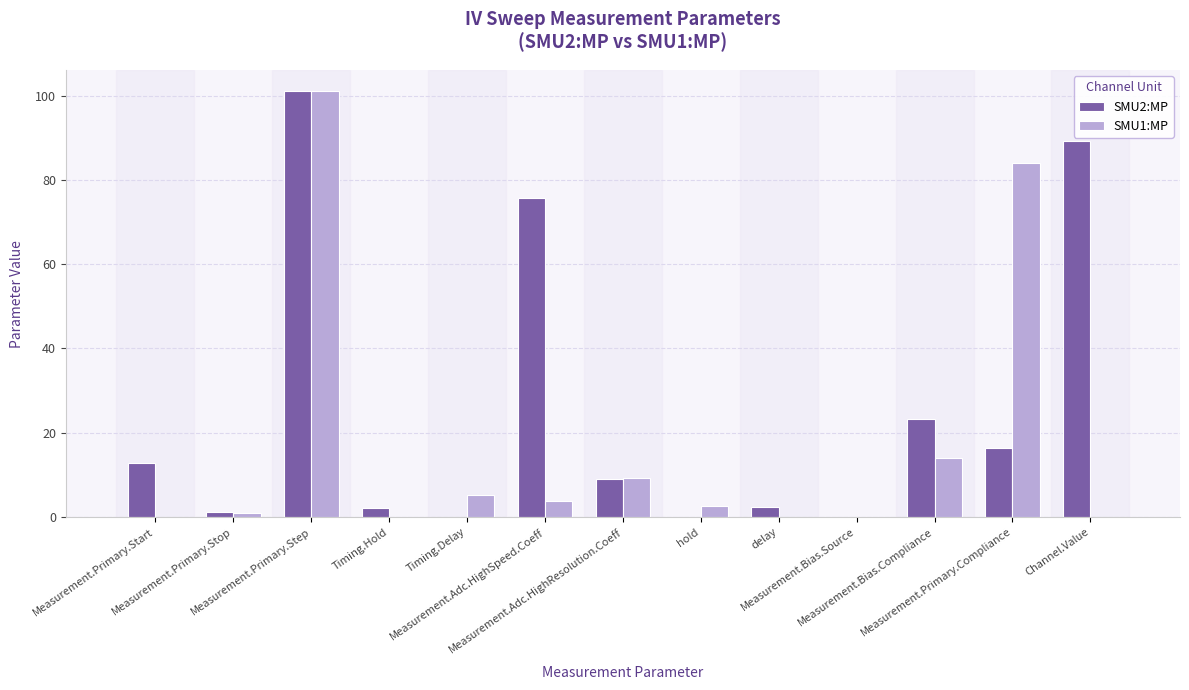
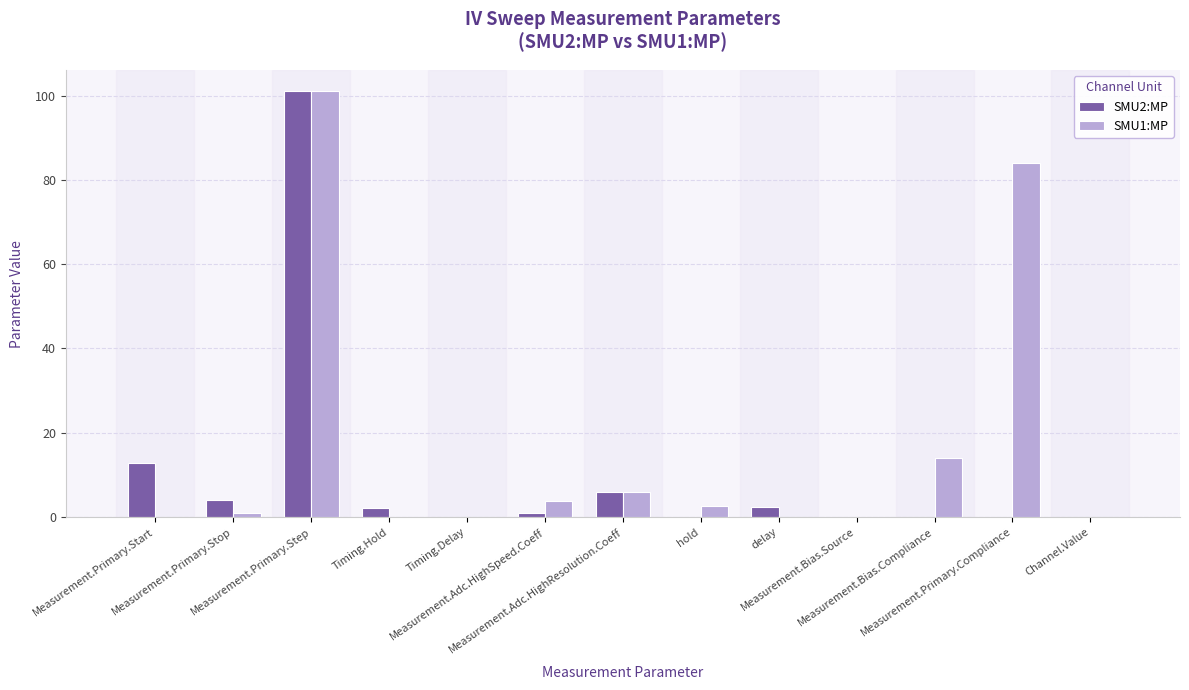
SMU2:MP, Measurement.Primary.Stop: 1 -> 4
SMU1:MP, Timing.Delay: 5 -> 0
SMU2:MP, Measurement.Adc.HighSpeed.Coeff: 76 -> 1
SMU2:MP, Measurement.Adc.HighResolution.Coeff: 9 -> 6
SMU1:MP, Measurement.Adc.HighResolution.Coeff: 9 -> 6
SMU2:MP, Measurement.Bias.Compliance: 23 -> 0
SMU2:MP, Measurement.Primary.Compliance: 16 -> 0
SMU2:MP, Channel.Value: 89 -> 0
